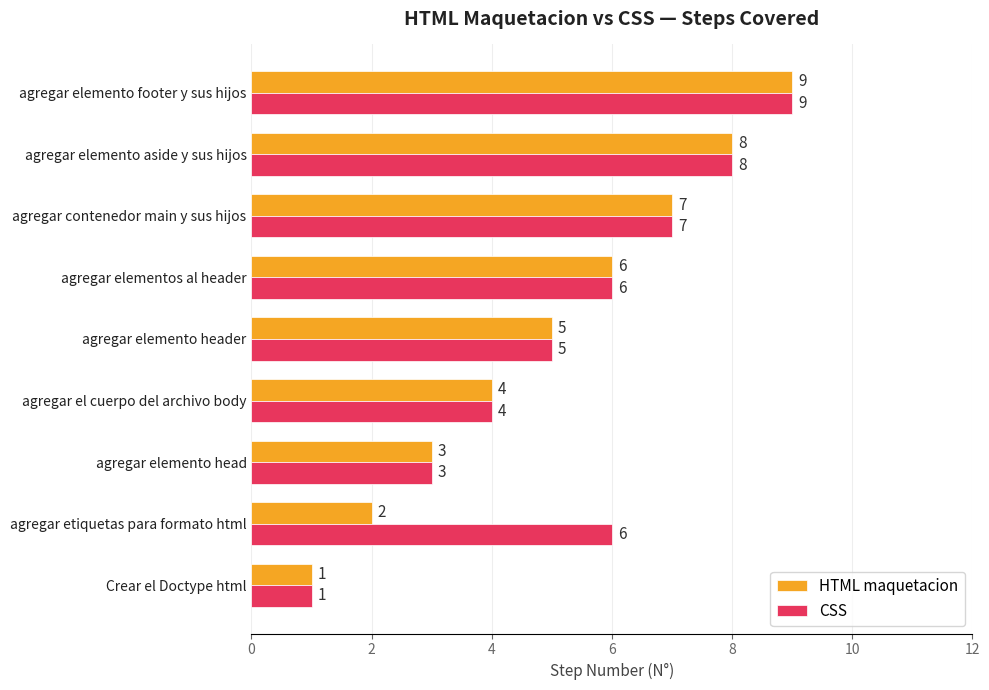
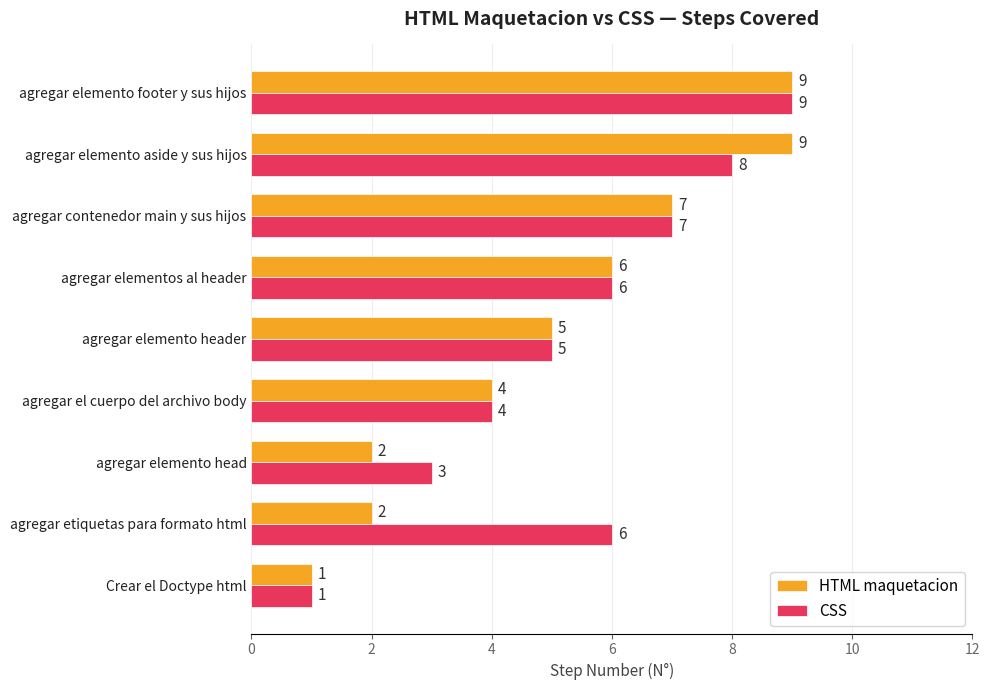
HTML maquetacion, agregar elemento aside y sus hijos: 8 -> 9
HTML maquetacion, agregar elemento head: 3 -> 2
